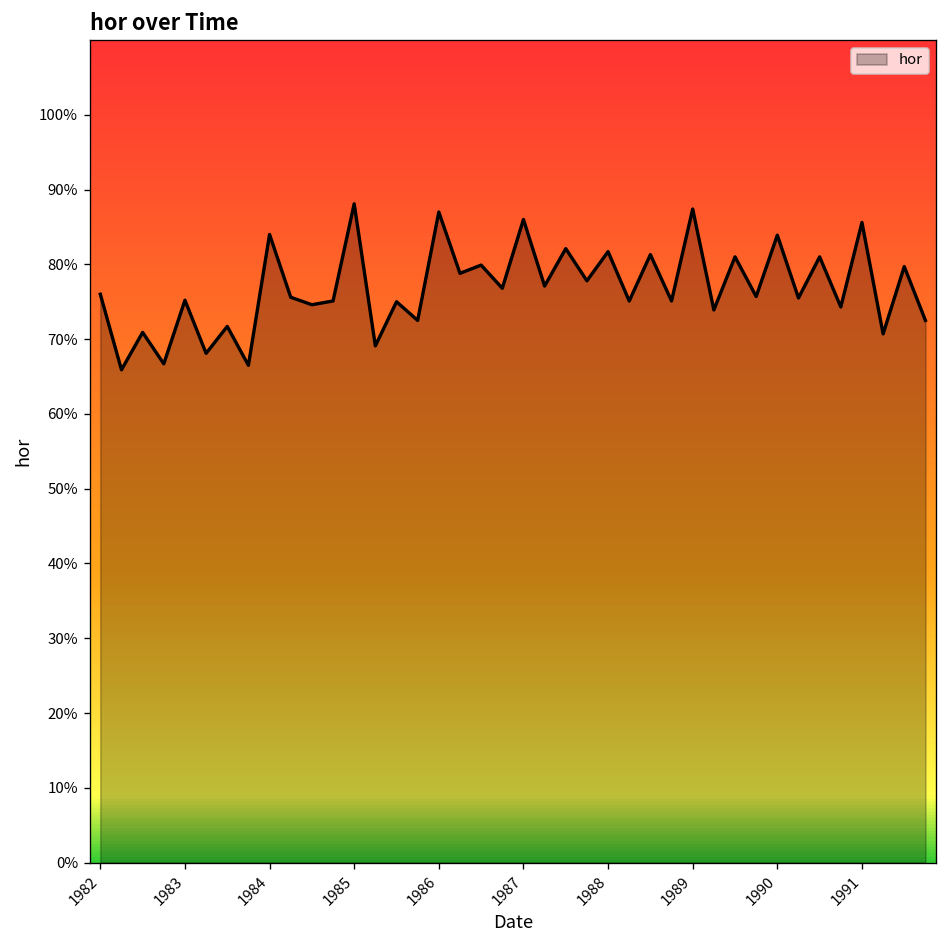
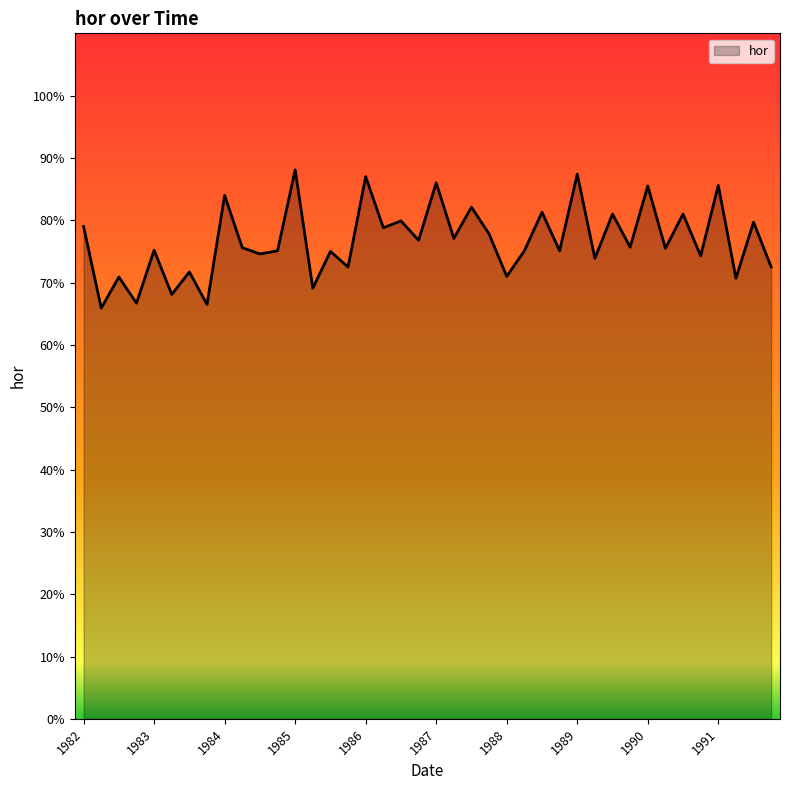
1982: 76% -> 79%
1988: 82% -> 71%
1990: 84% -> 86%
